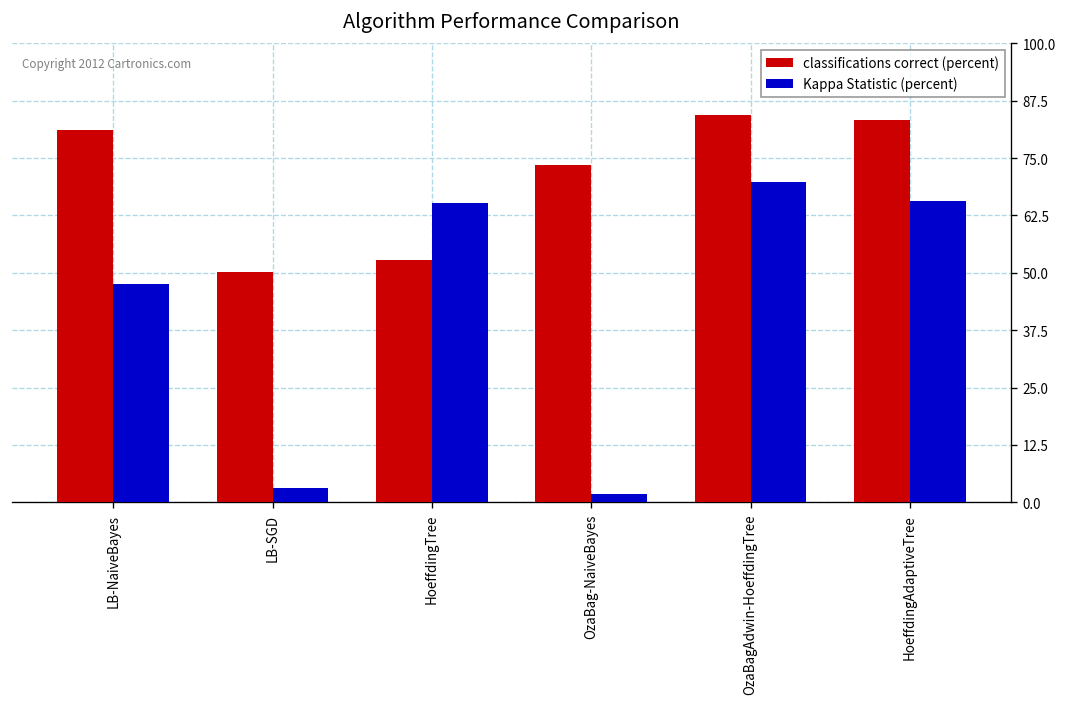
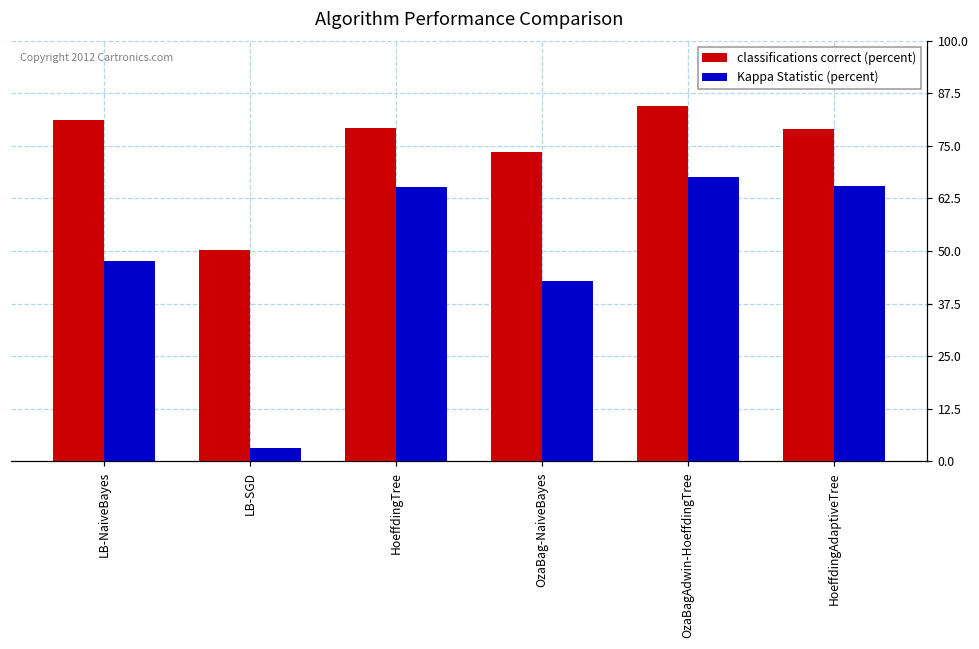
classifications correct (percent), HoeffdingTree: 53 -> 79
Kappa Statistic (percent), OzaBag-NaiveBayes: 2 -> 43
Kappa Statistic (percent), OzaBagAdwin-HoeffdingTree: 70 -> 68
classifications correct (percent), HoeffdingAdaptiveTree: 83 -> 79
